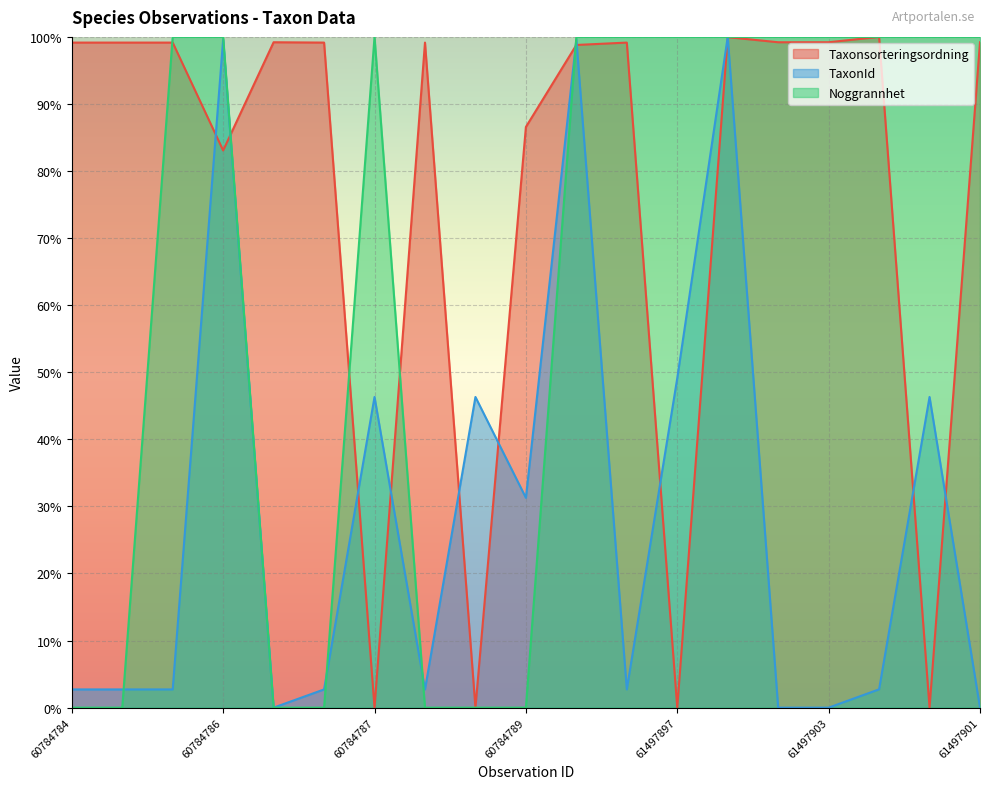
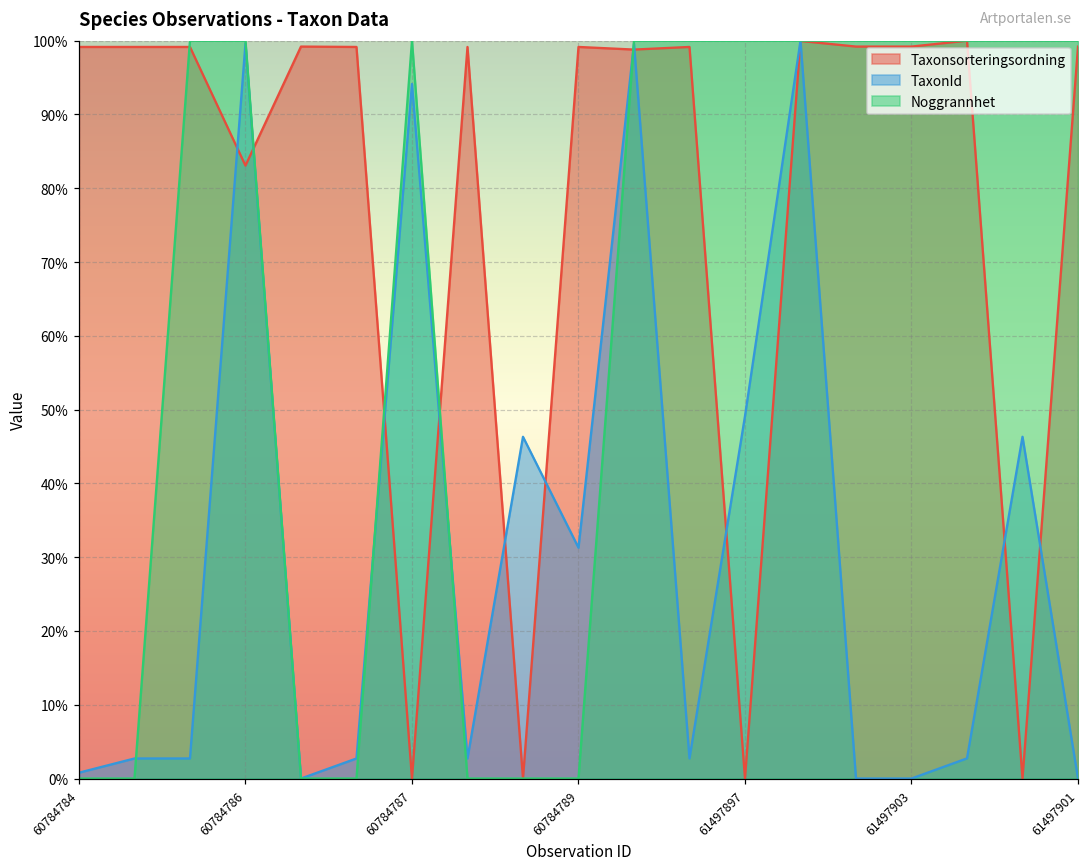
TaxonId, 60784784: 3% -> 1%
TaxonId, 60784787: 46% -> 94%
Taxonsorteringsordning, 60784789: 87% -> 99%
